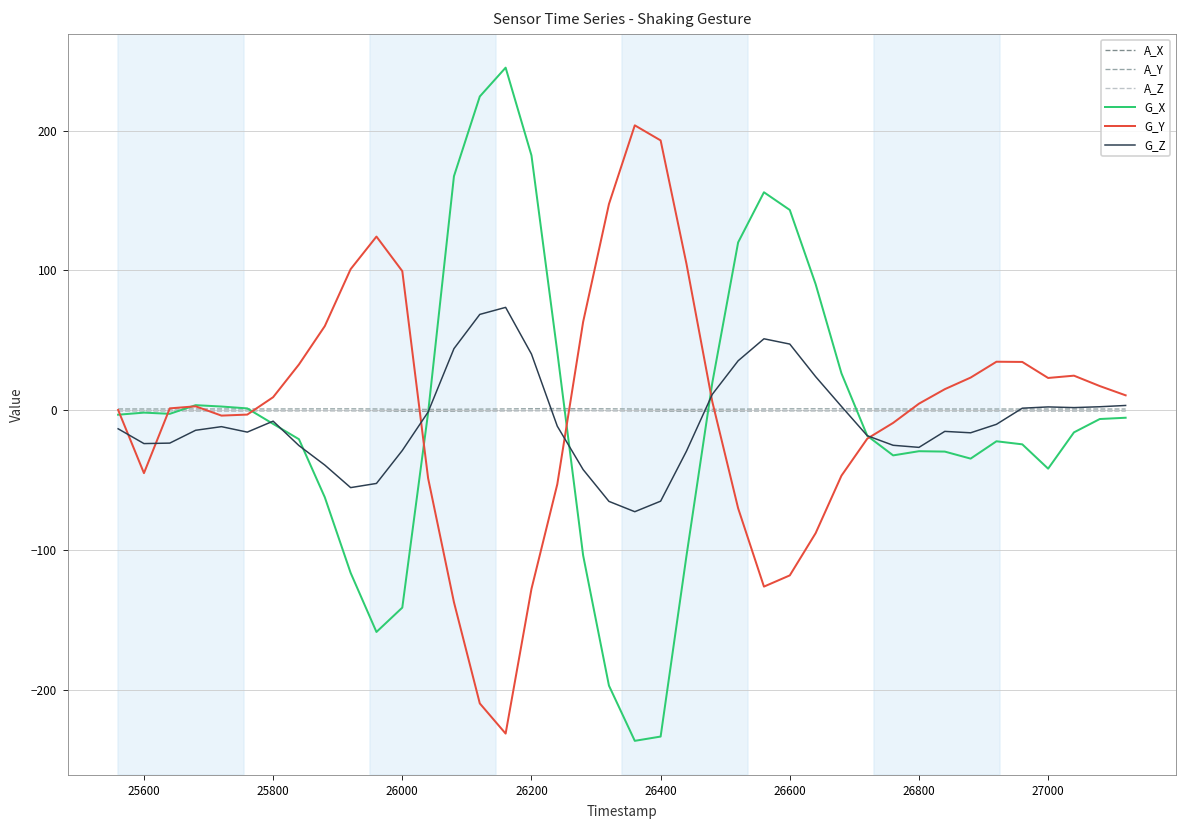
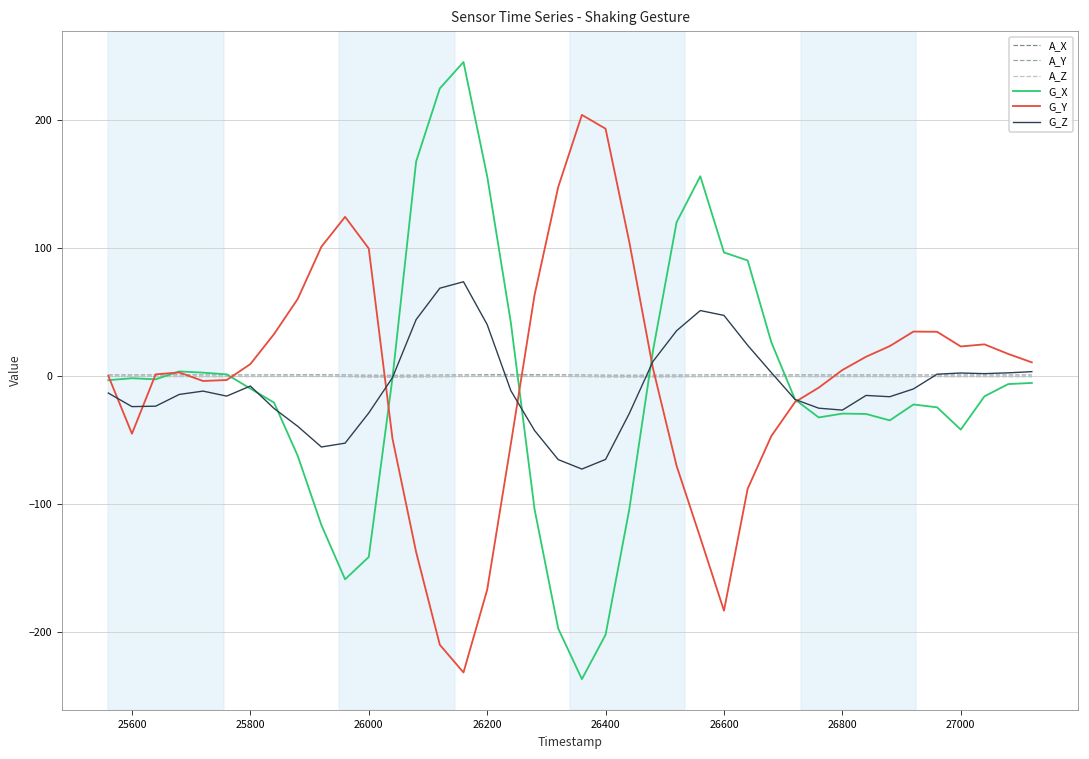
G_X, 26200: 182 -> 156
G_Y, 26200: -128 -> -167
G_X, 26400: -233 -> -202
G_X, 26600: 143 -> 96
G_Y, 26600: -118 -> -183
